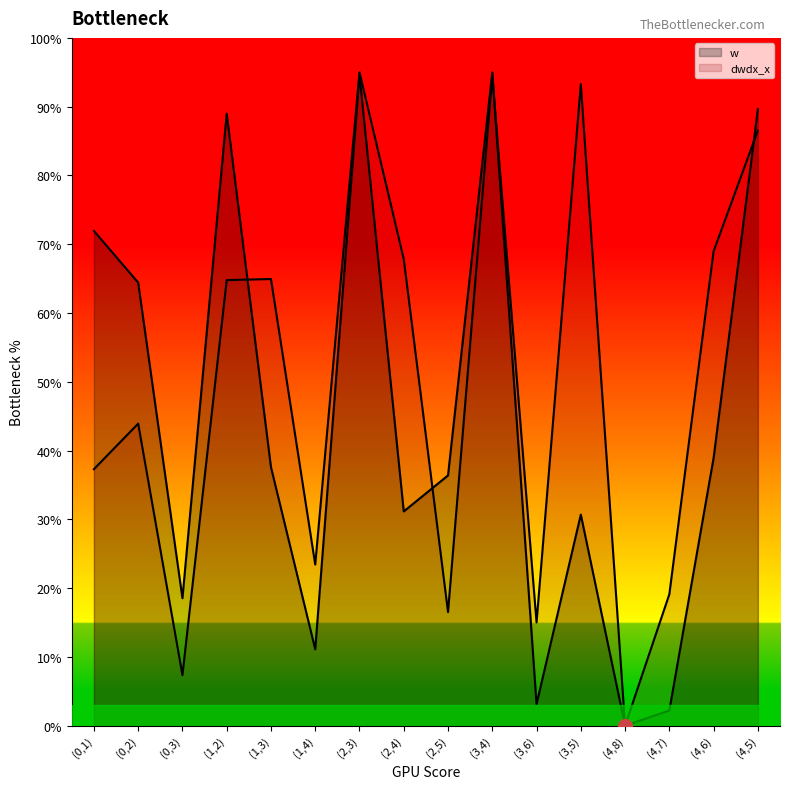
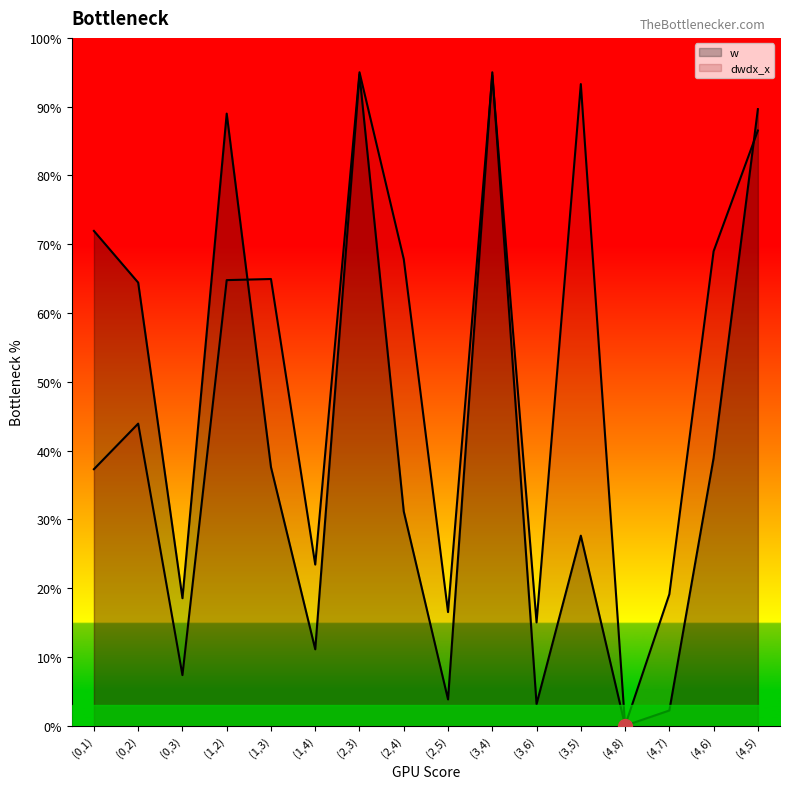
w, (2,5): 36% -> 4%
w, (3,5): 31% -> 28%
